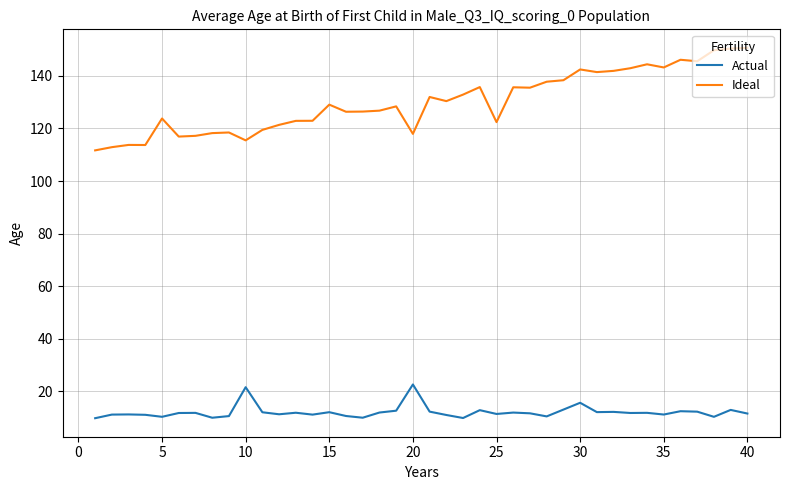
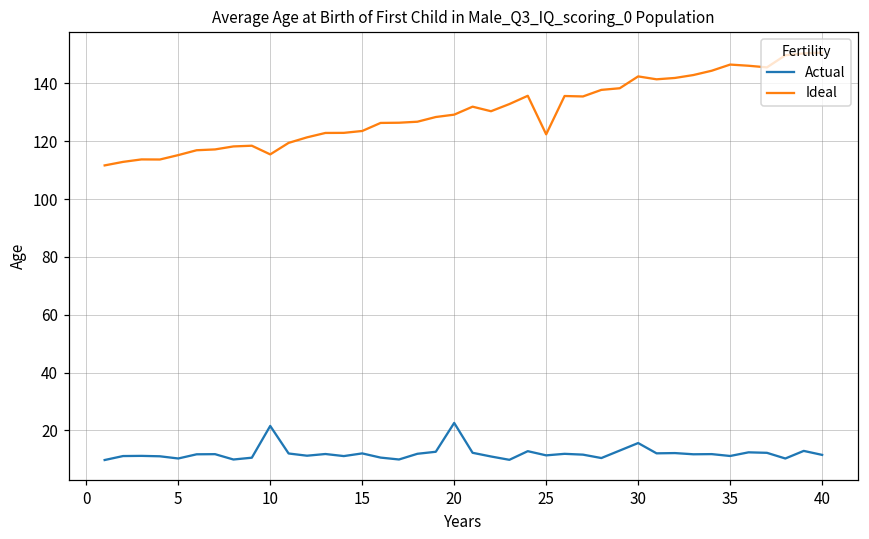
Ideal, 5: 124 -> 115
Ideal, 15: 129 -> 124
Ideal, 20: 118 -> 129
Ideal, 35: 143 -> 147
